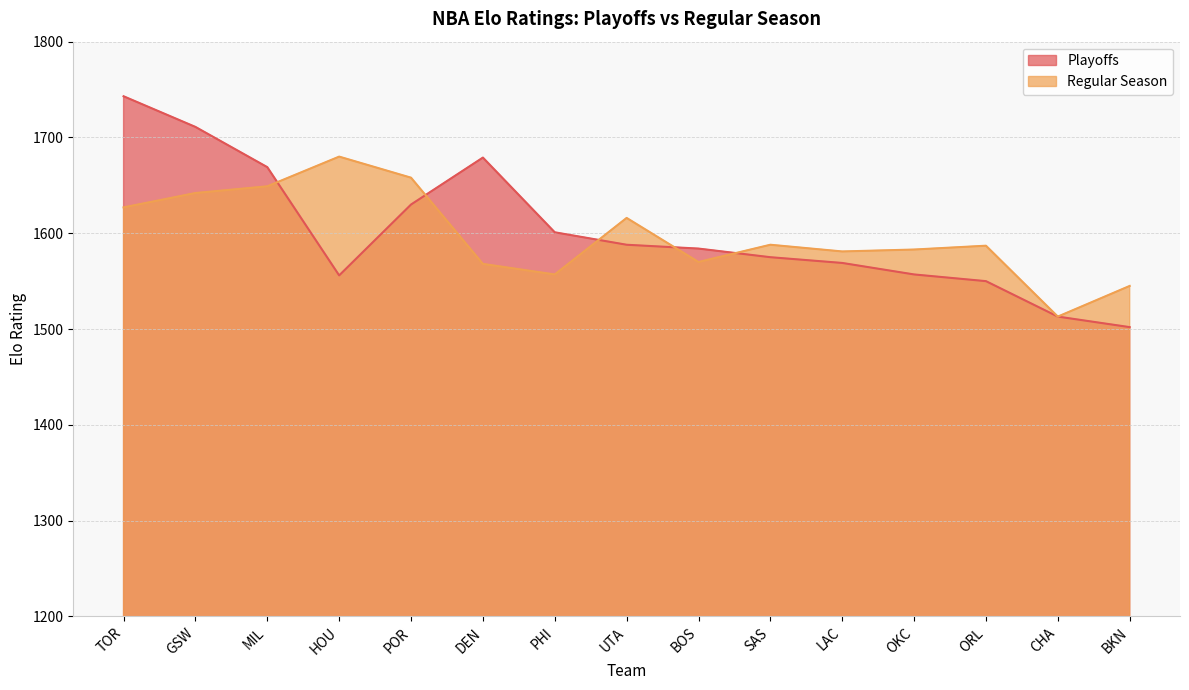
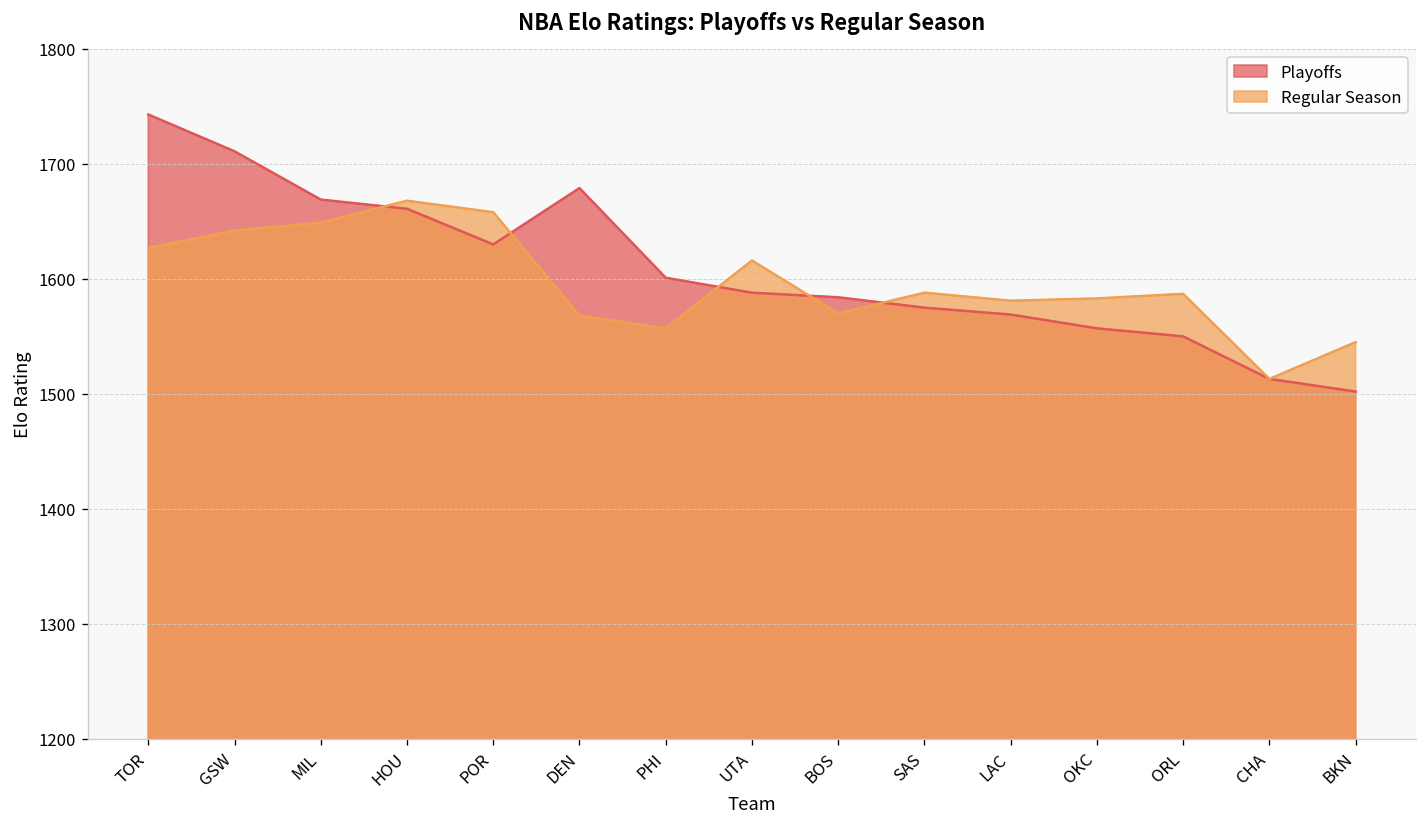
Playoffs, HOU: 1560 -> 1660
Regular Season, HOU: 1680 -> 1670
